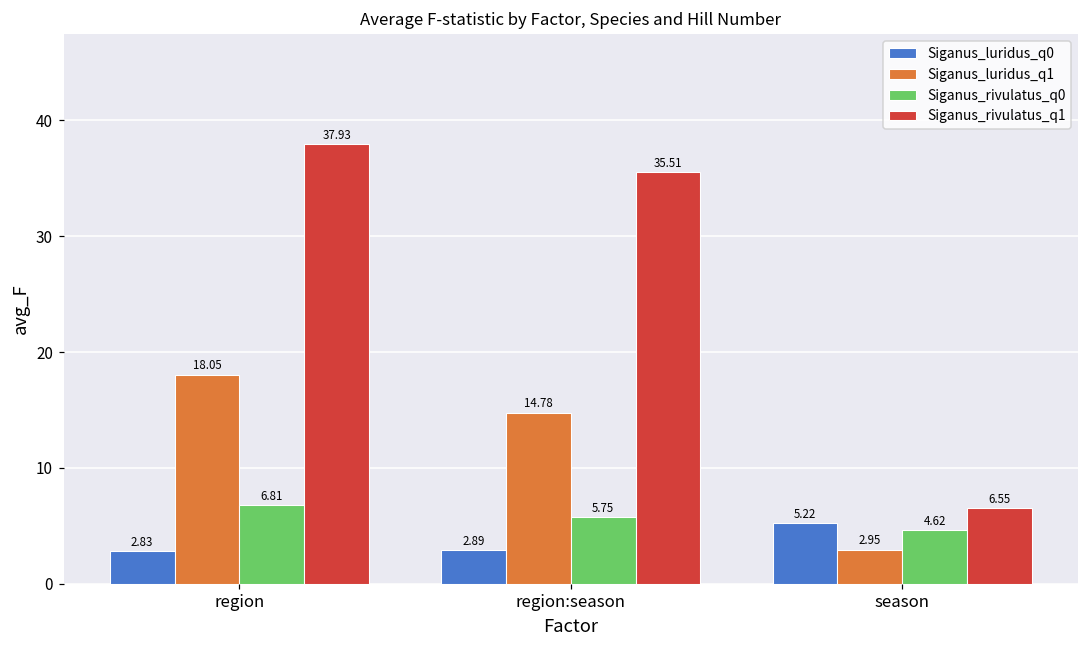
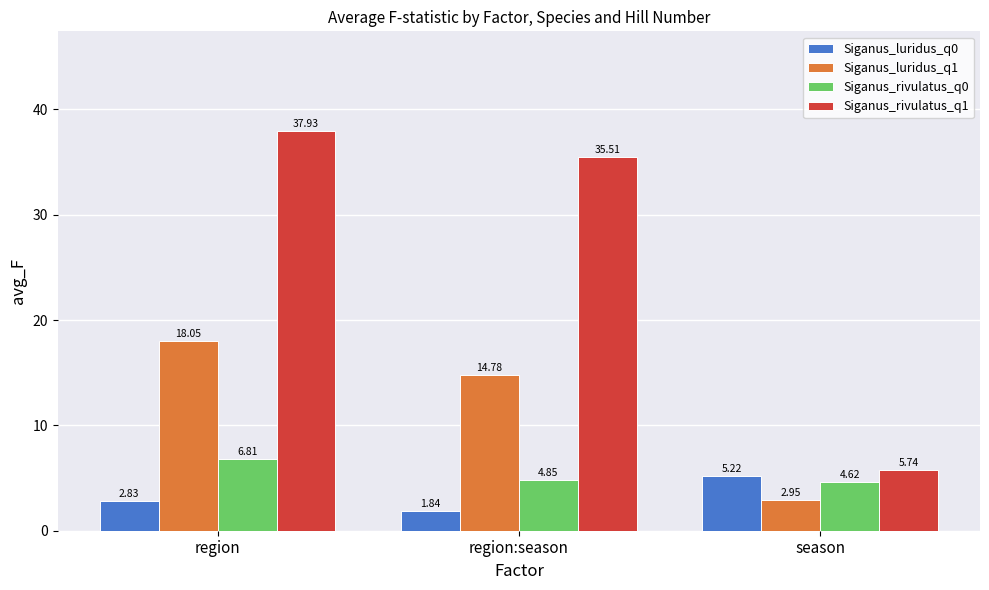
Siganus_luridus_q0, region:season: 2.89 -> 1.84
Siganus_rivulatus_q0, region:season: 5.75 -> 4.85
Siganus_rivulatus_q1, season: 6.55 -> 5.74
